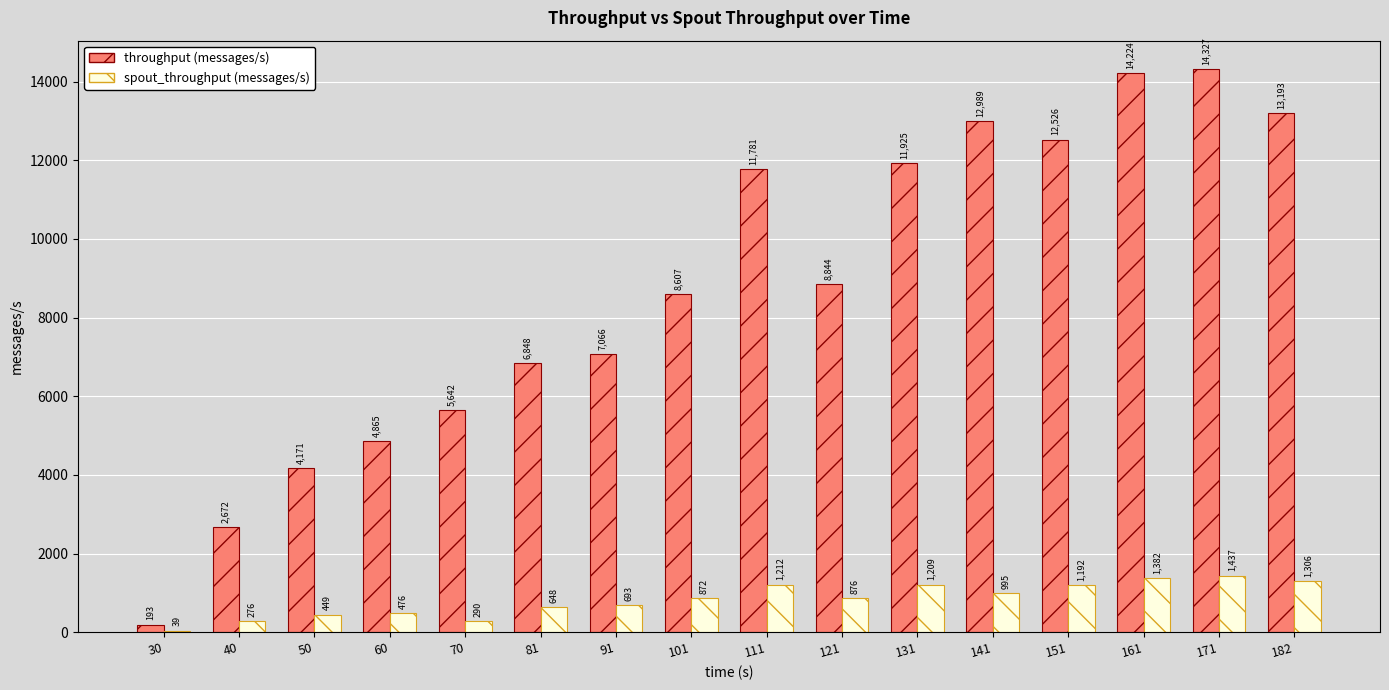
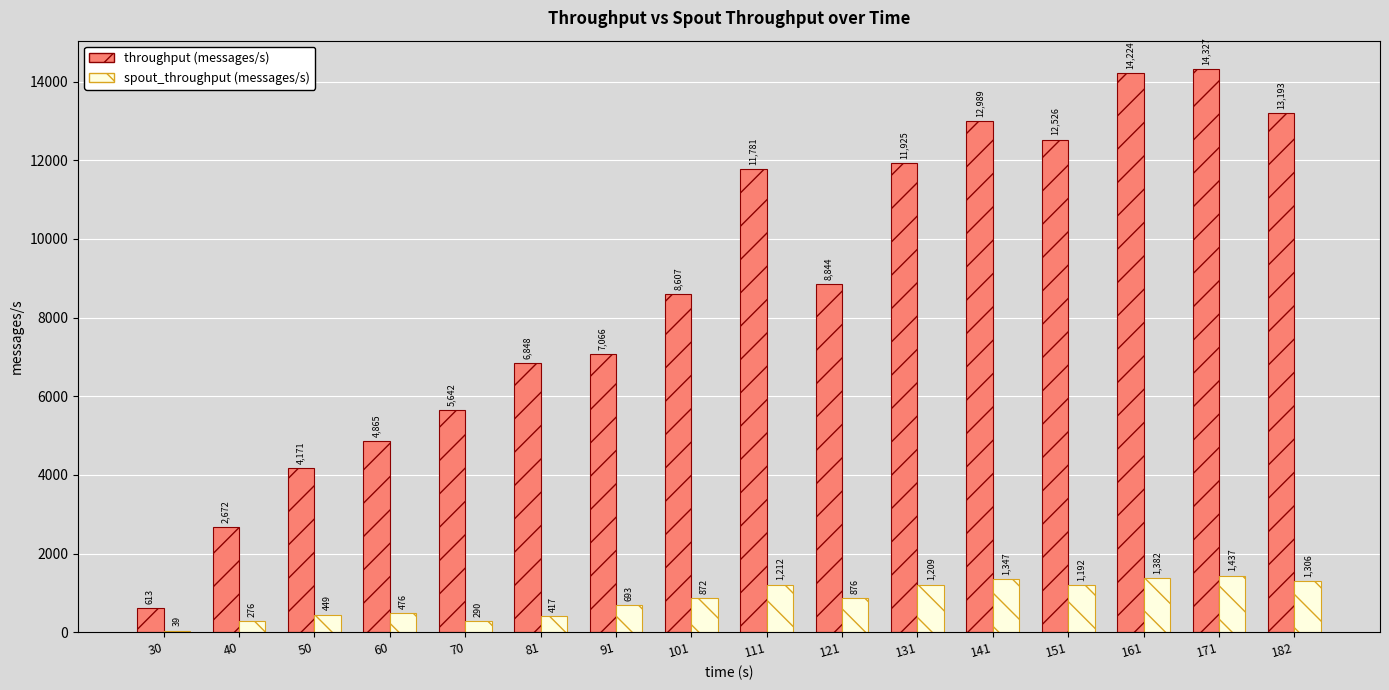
throughput (messages/s), 30: 193 -> 613
spout_throughput (messages/s), 81: 648 -> 417
spout_throughput (messages/s), 141: 995 -> 1,347
